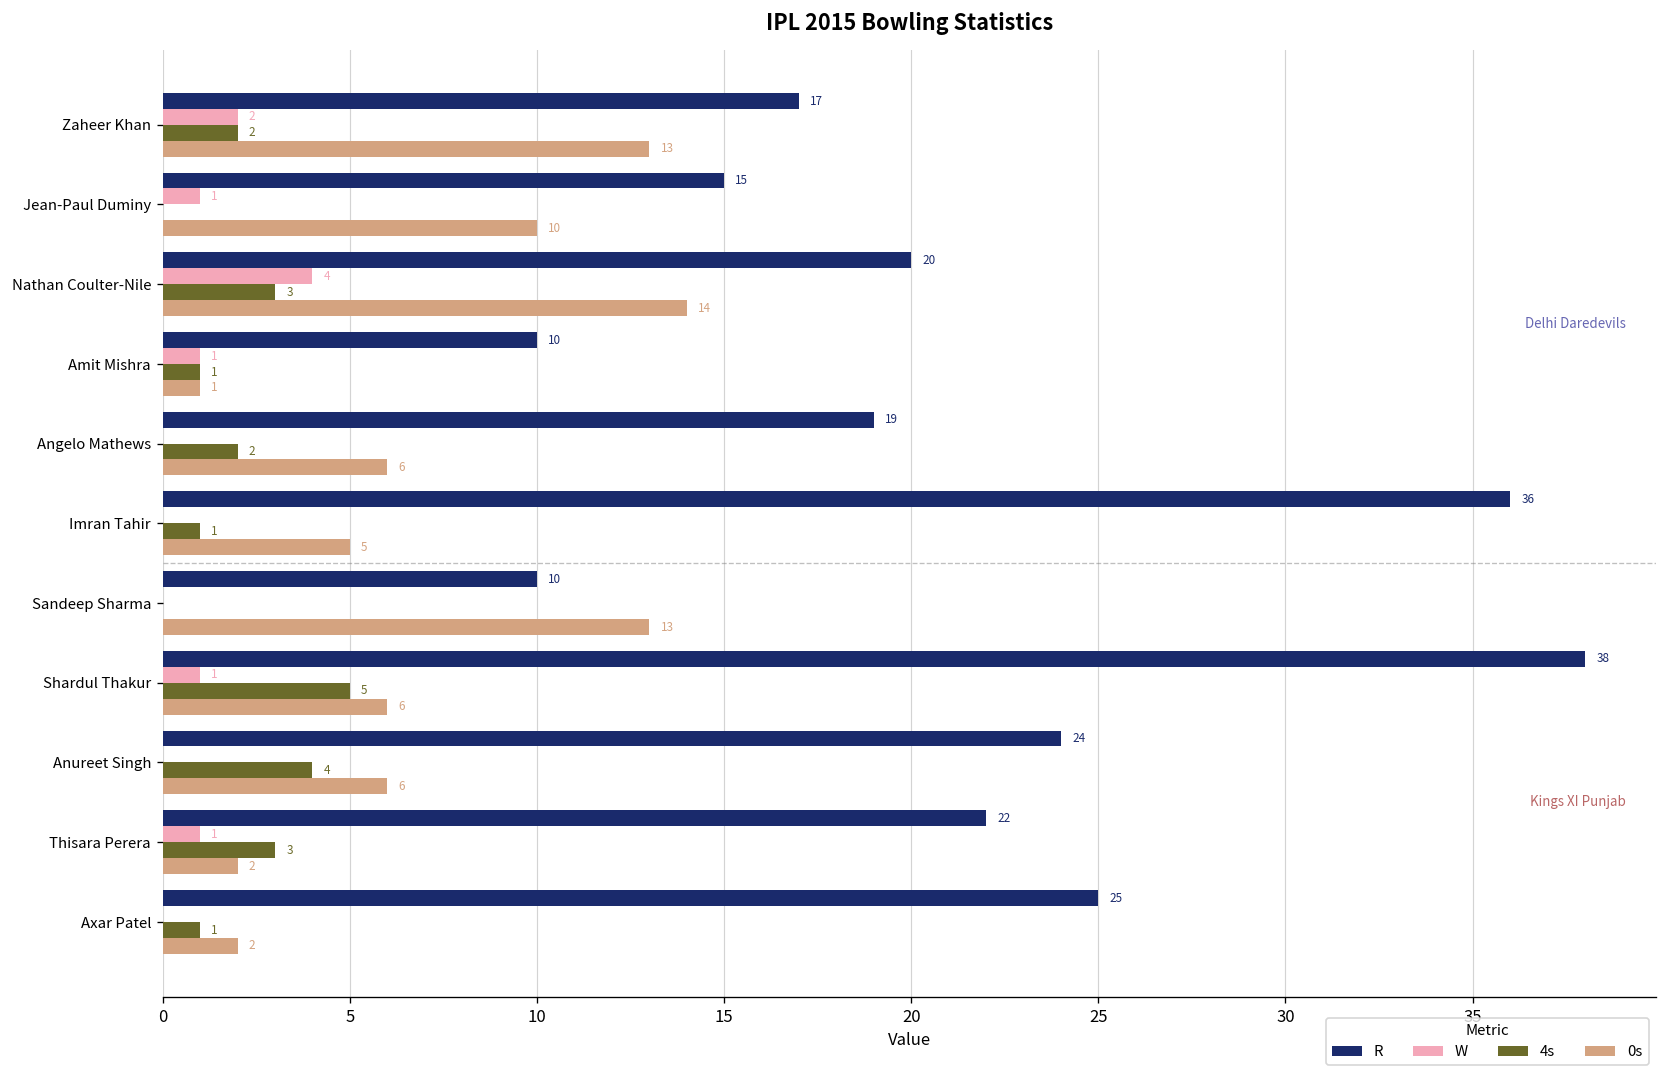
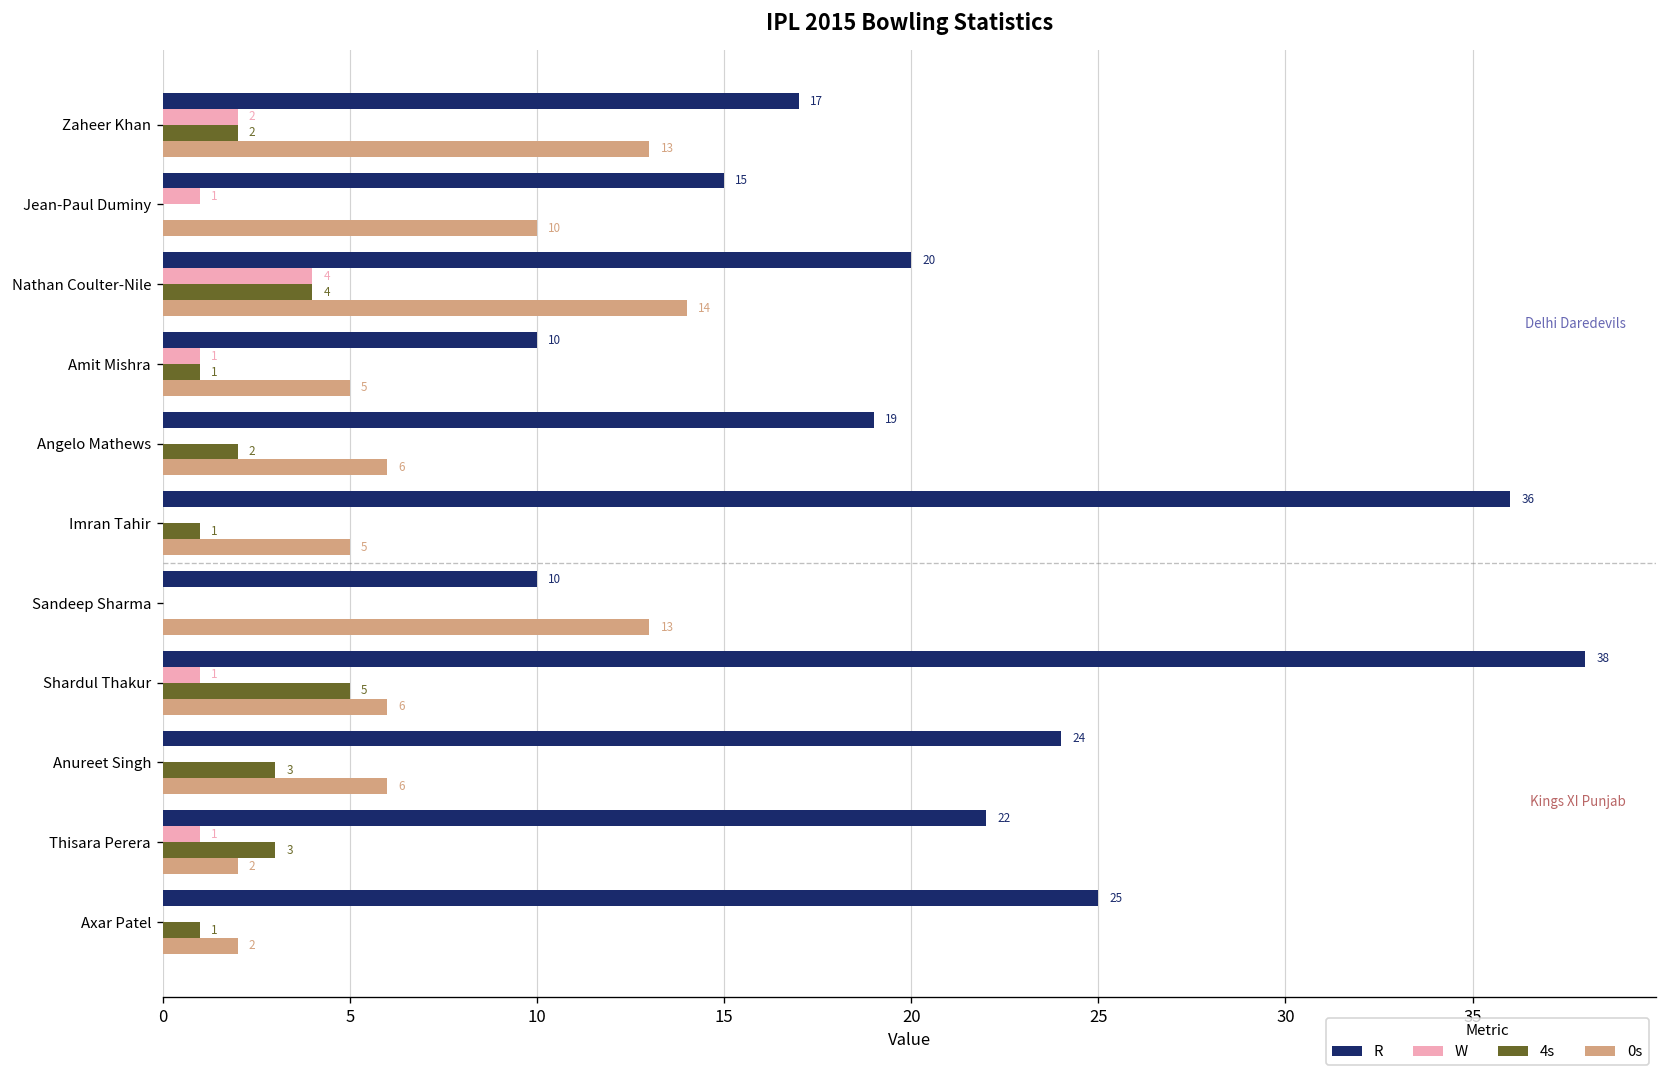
4s, Nathan Coulter-Nile: 3 -> 4
0s, Amit Mishra: 1 -> 5
4s, Anureet Singh: 4 -> 3
